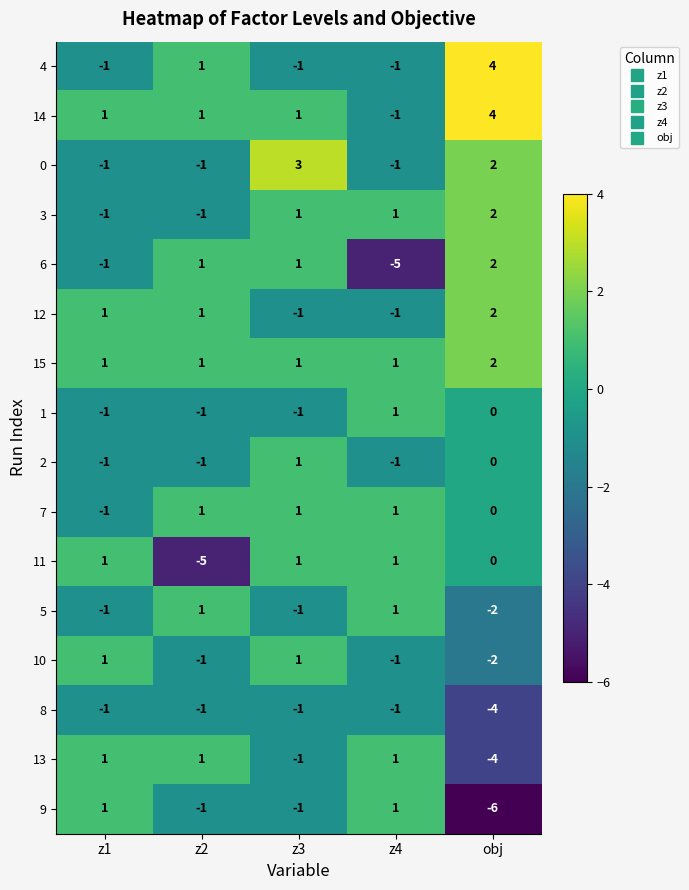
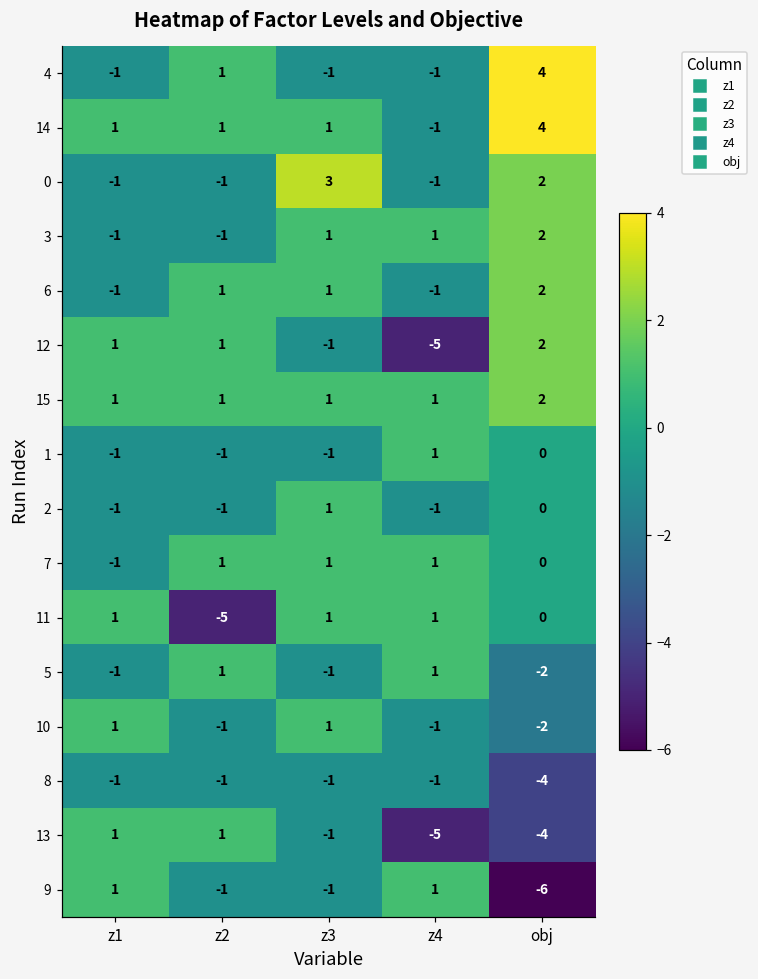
6, z4: -5 -> -1
12, z4: -1 -> -5
13, z4: 1 -> -5
